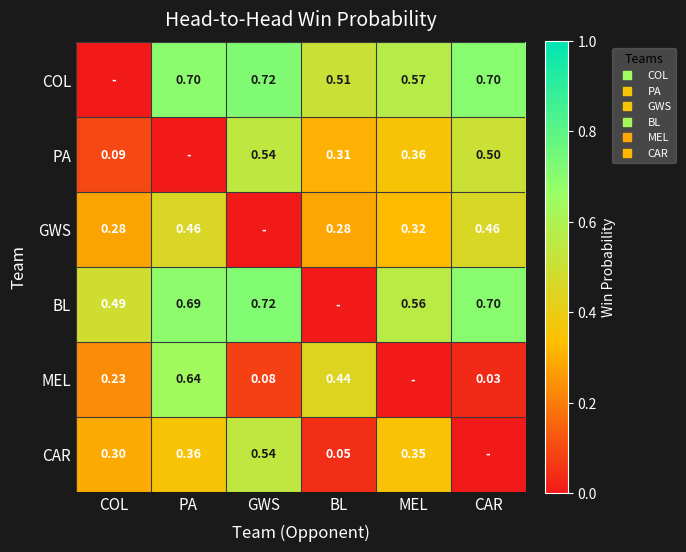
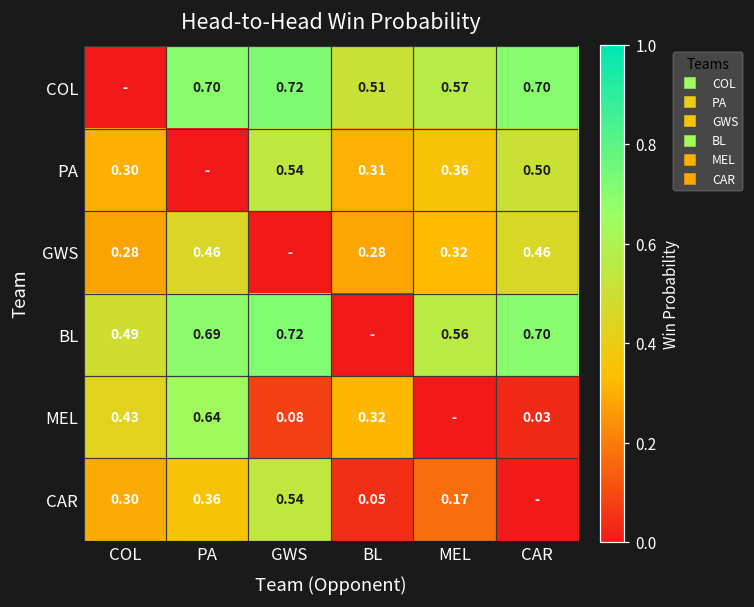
PA, COL: 0.09 -> 0.30
MEL, COL: 0.23 -> 0.43
MEL, BL: 0.44 -> 0.32
CAR, MEL: 0.35 -> 0.17
